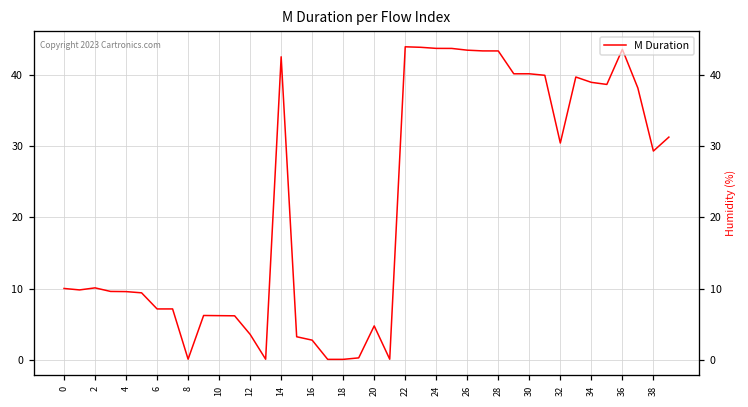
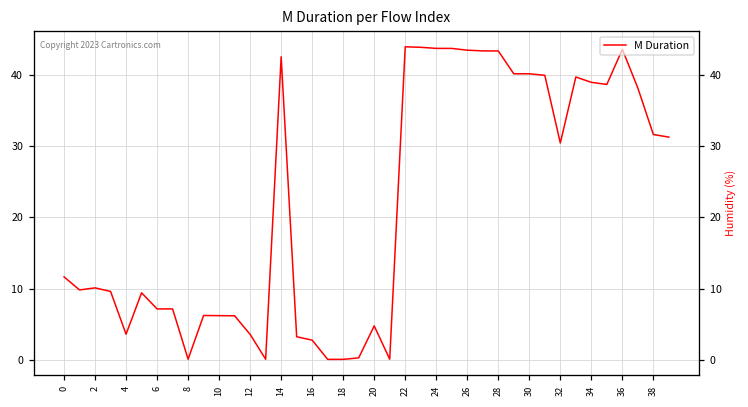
0: 10 -> 12
4: 10 -> 4
38: 29 -> 32
